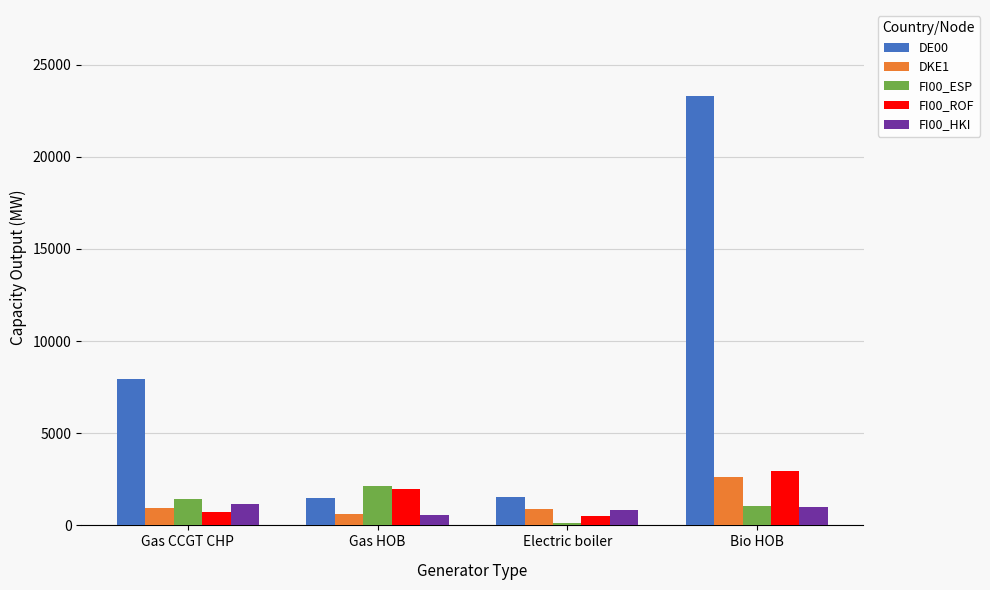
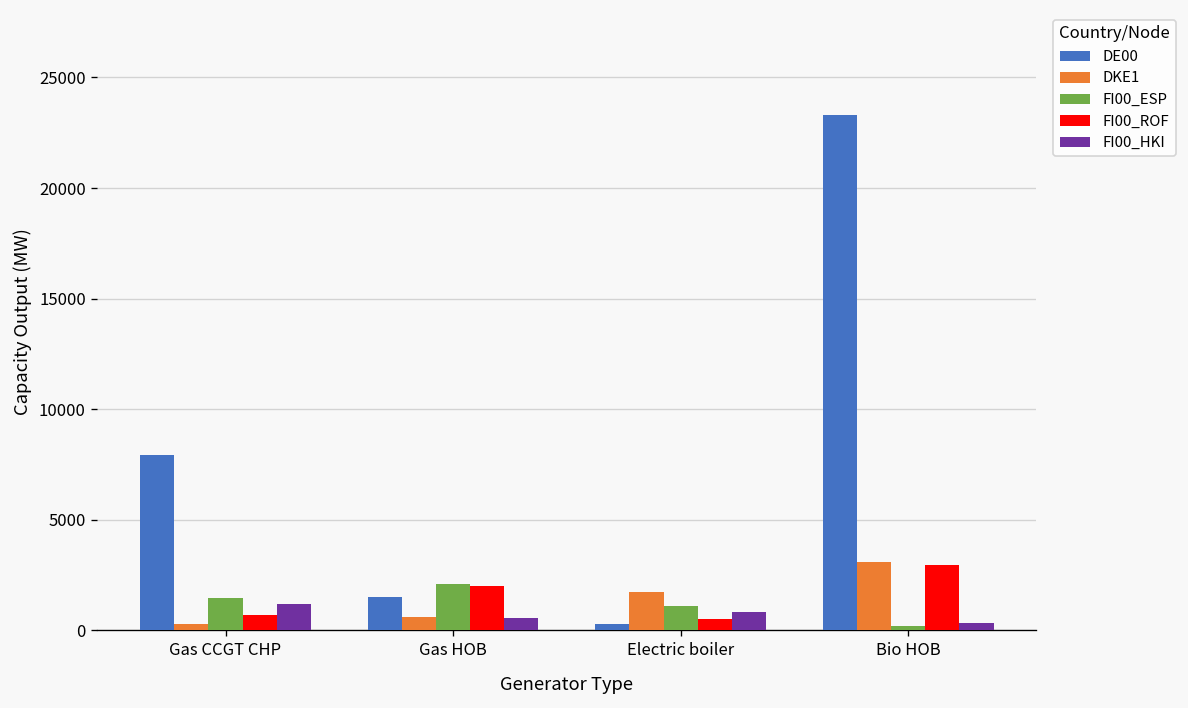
DKE1, Gas CCGT CHP: 1000 -> 300
DE00, Electric boiler: 1500 -> 300
DKE1, Electric boiler: 900 -> 1700
FI00_ESP, Electric boiler: 200 -> 1100
DKE1, Bio HOB: 2600 -> 3100
FI00_ESP, Bio HOB: 1000 -> 200
FI00_HKI, Bio HOB: 1000 -> 300
